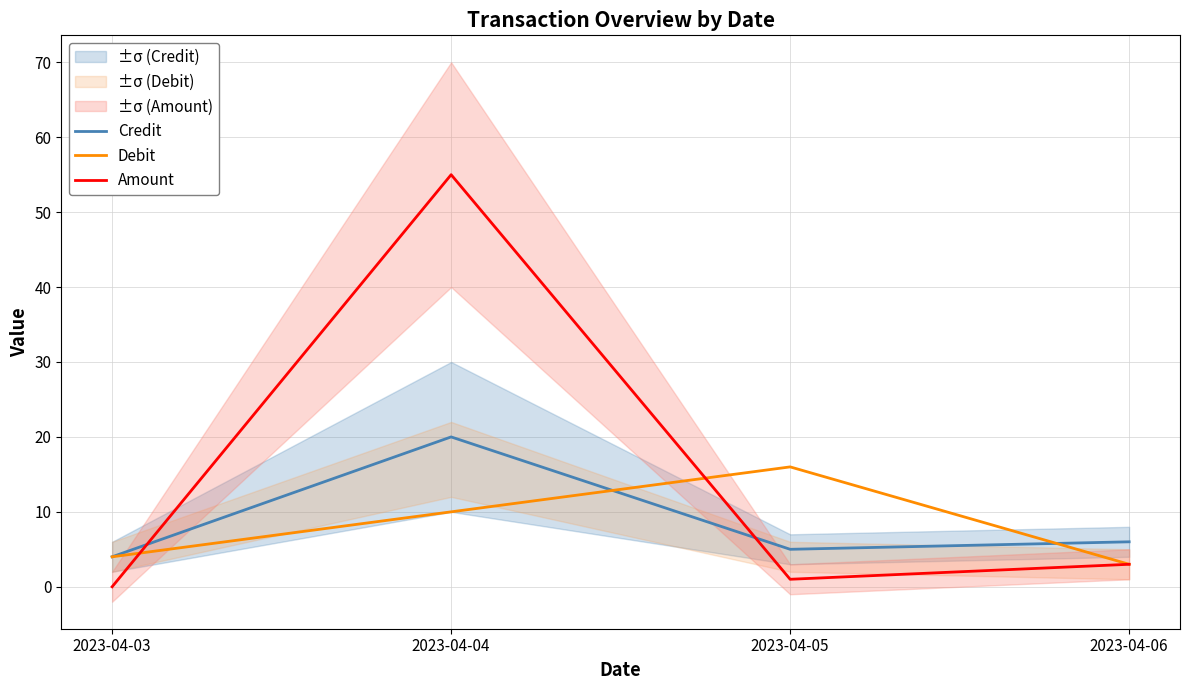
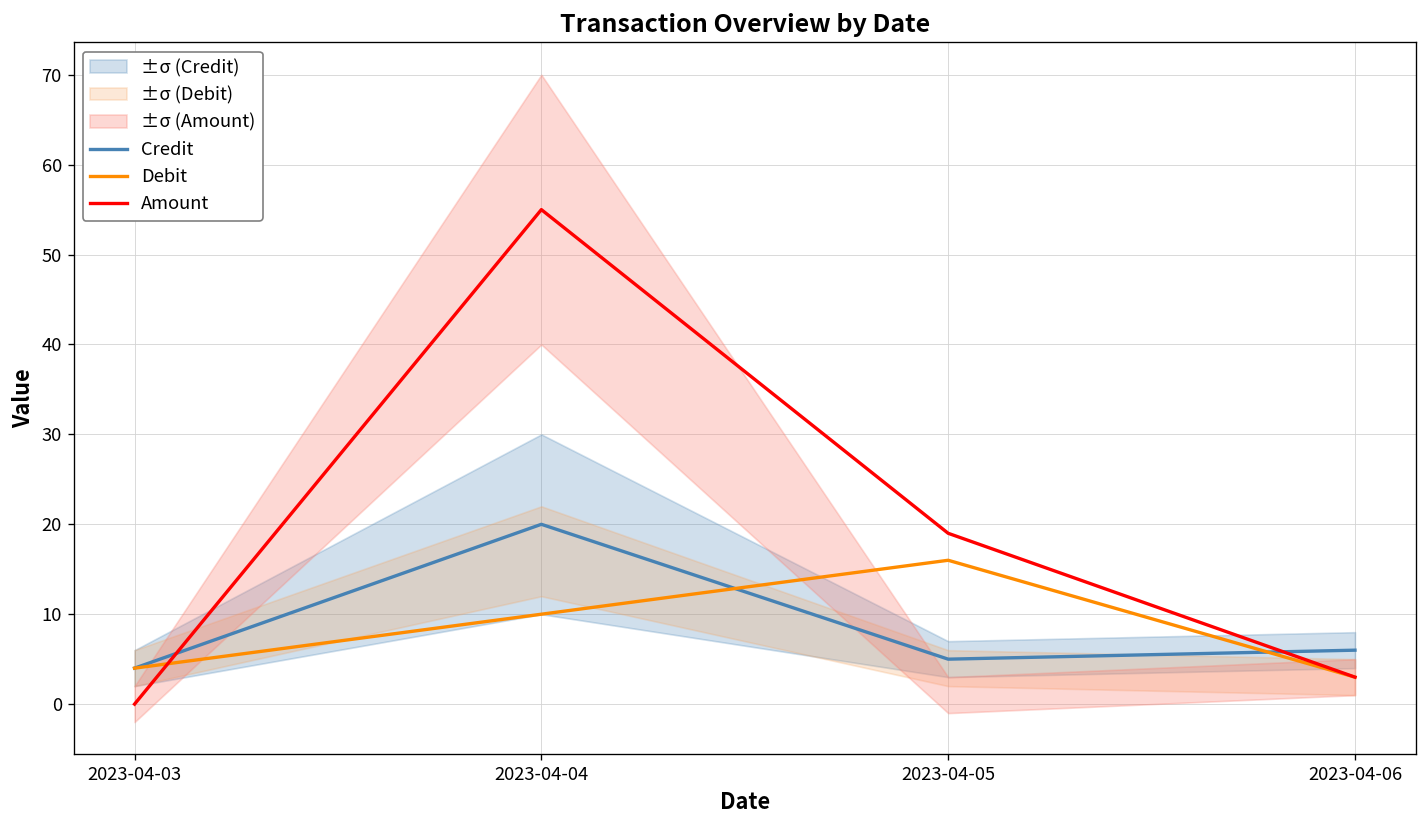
Amount, 2023-04-05: 1 -> 19
